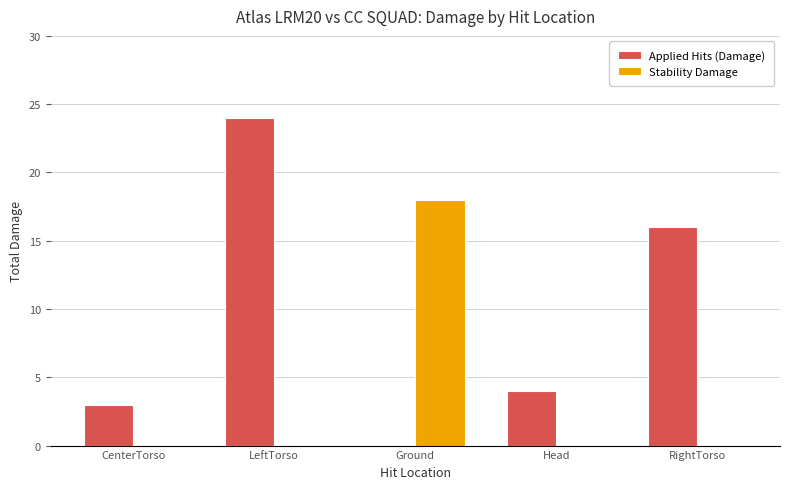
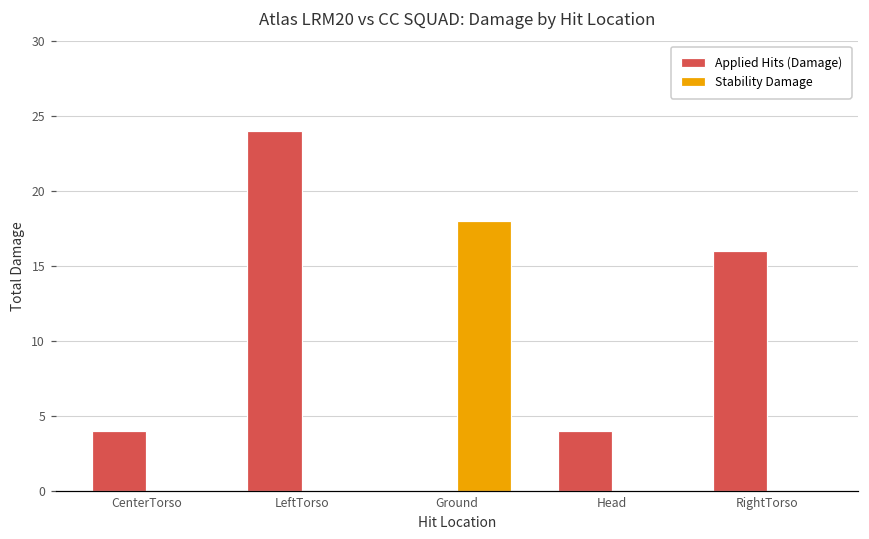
Applied Hits (Damage), CenterTorso: 3 -> 4
